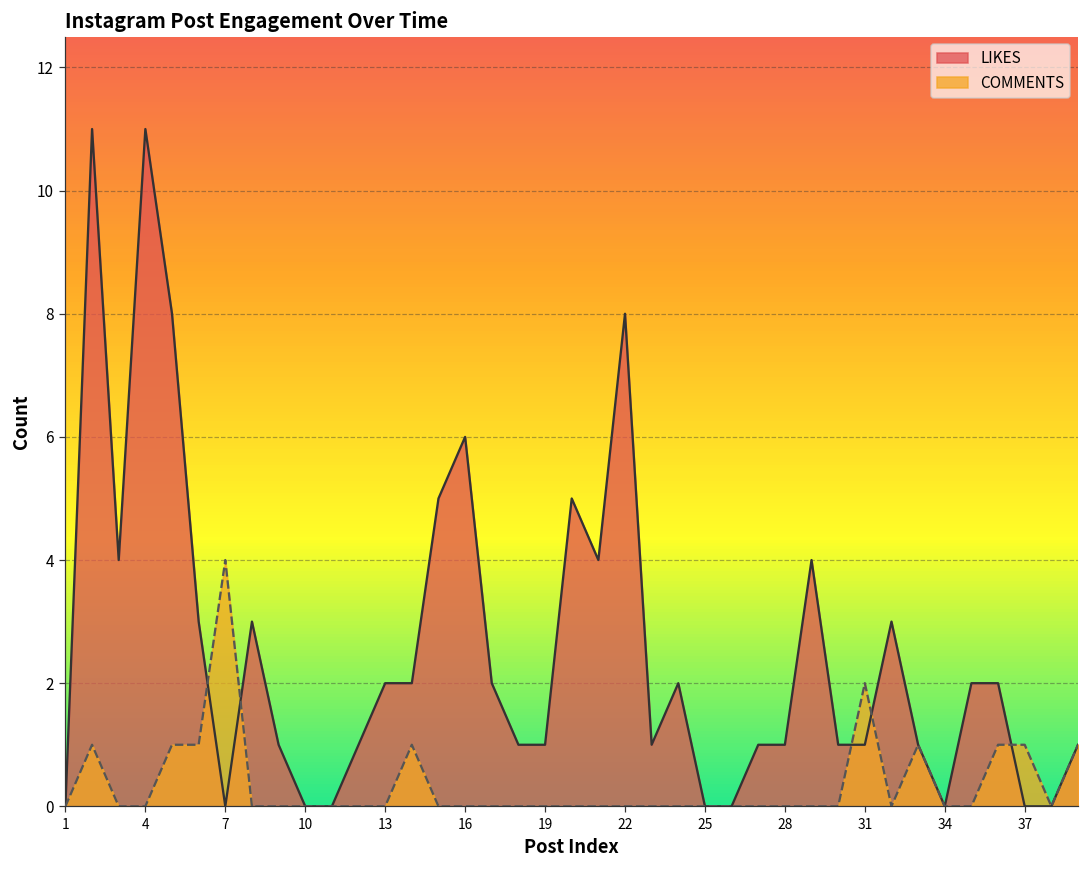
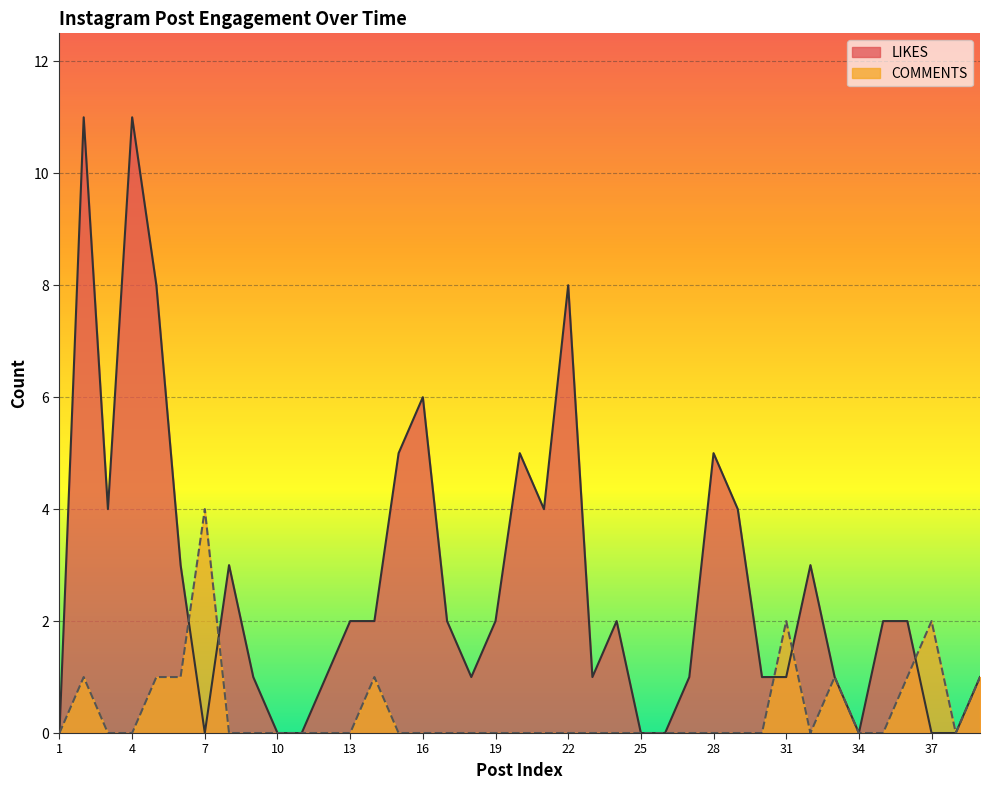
LIKES, 19: 1 -> 2
LIKES, 28: 1 -> 5
COMMENTS, 37: 1 -> 2
